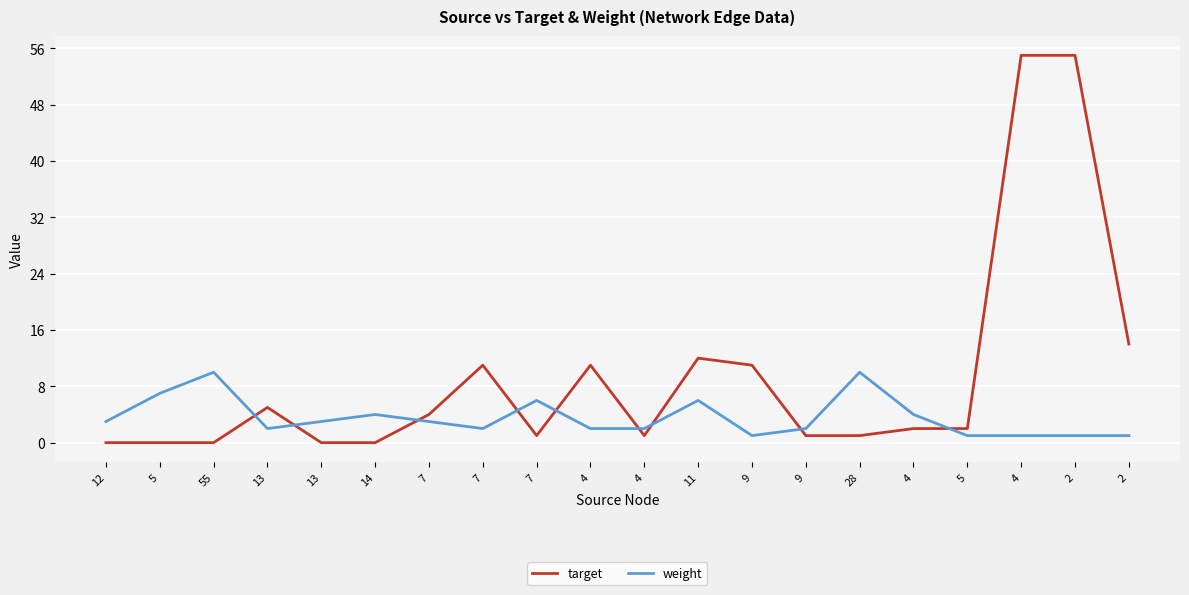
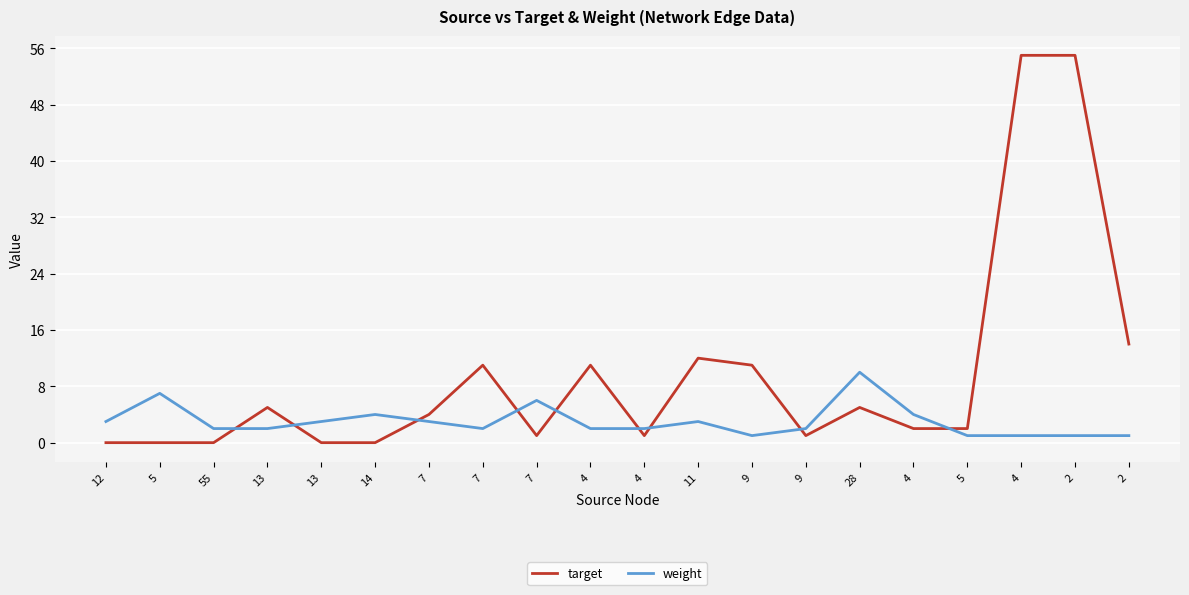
weight, 55: 10 -> 2
weight, 11: 6 -> 3
target, 28: 1 -> 5
